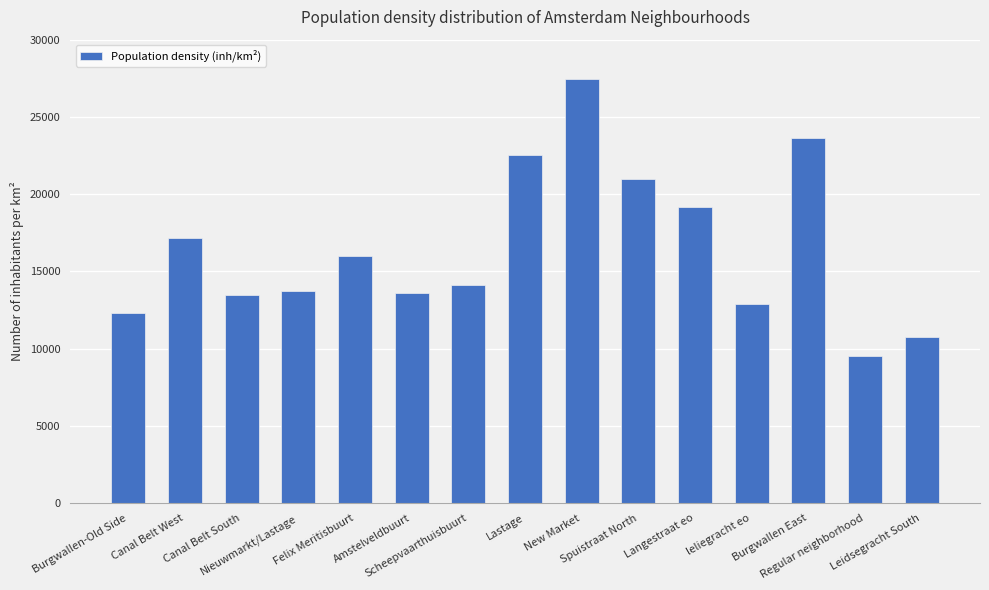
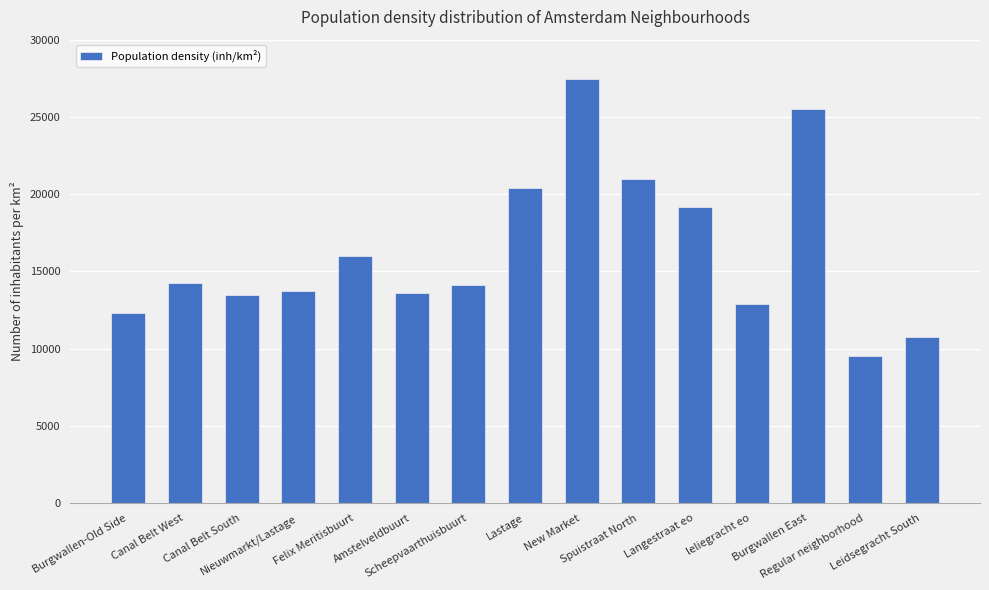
Canal Belt West: 17200 -> 14300
Lastage: 22600 -> 20400
Burgwallen East: 23700 -> 25500
